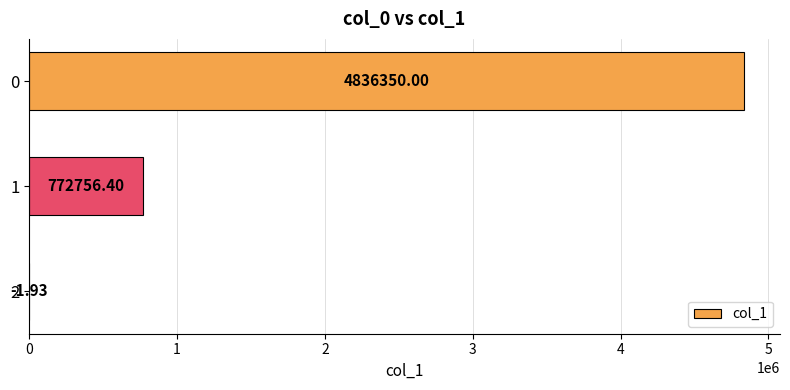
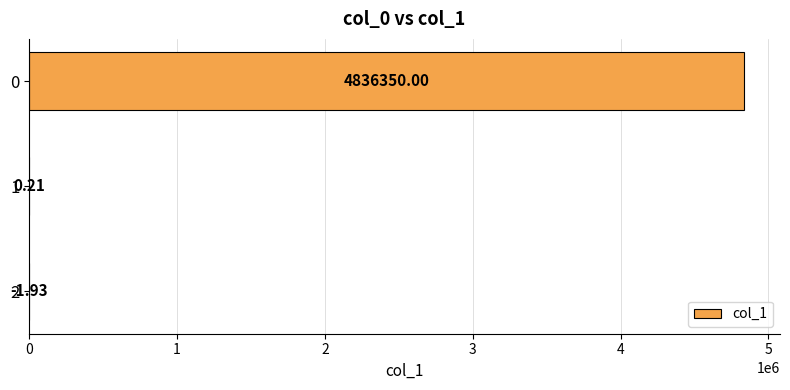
1: 772756.40 -> 0.21
